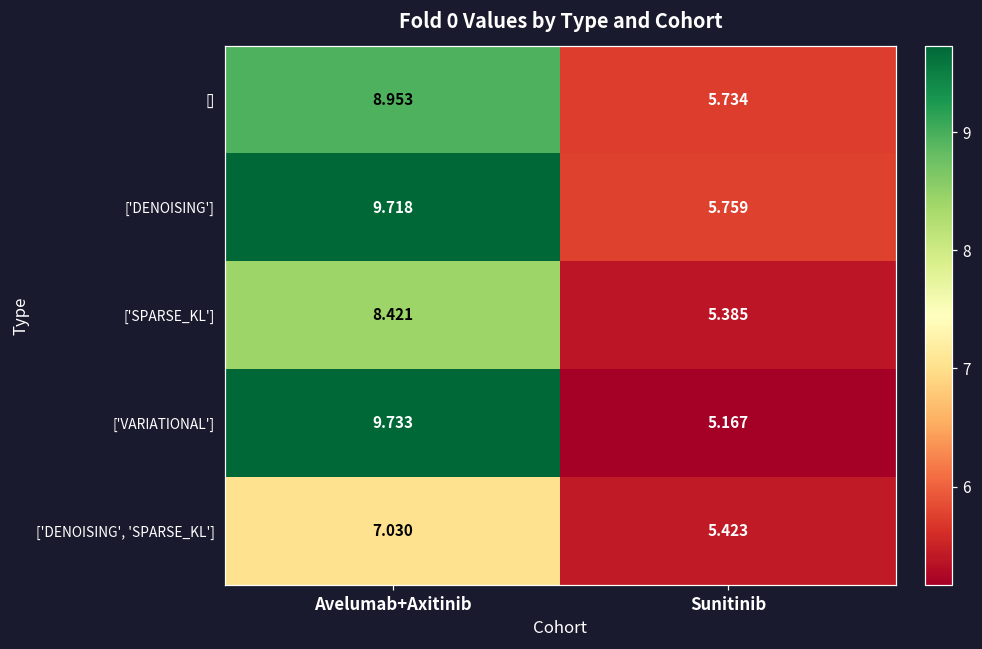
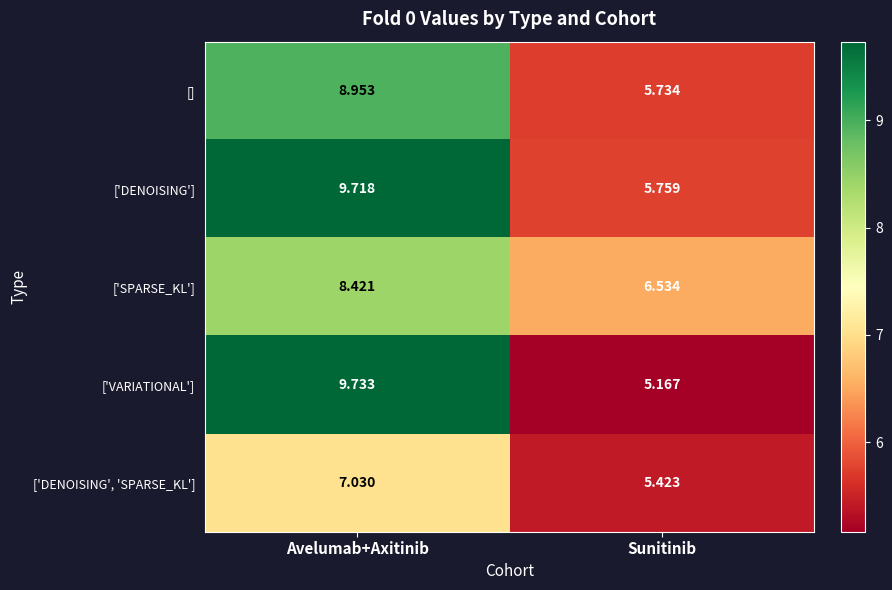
['SPARSE_KL'], Sunitinib: 5.385 -> 6.534
